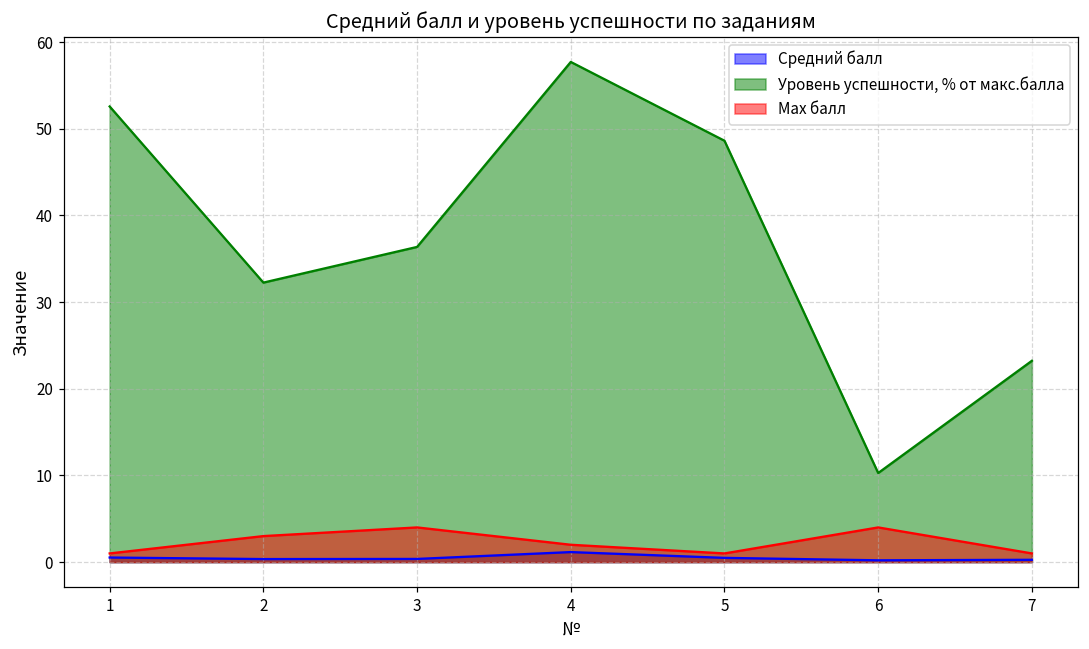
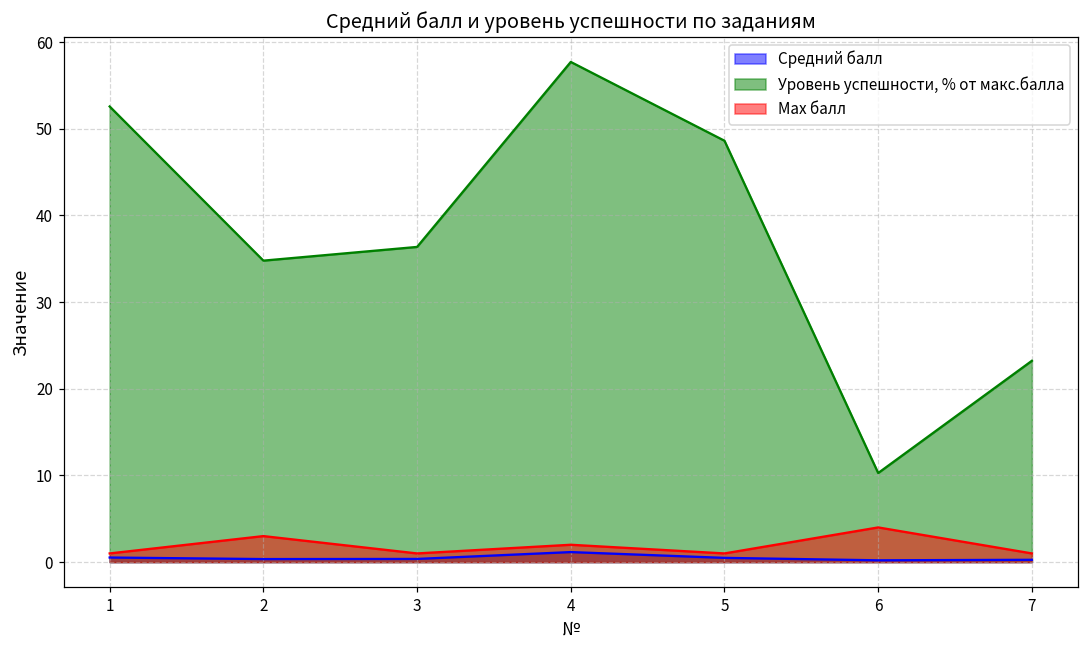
Уровень успешности, % от макс.балла, 2: 32 -> 35
Max балл, 3: 4 -> 1
